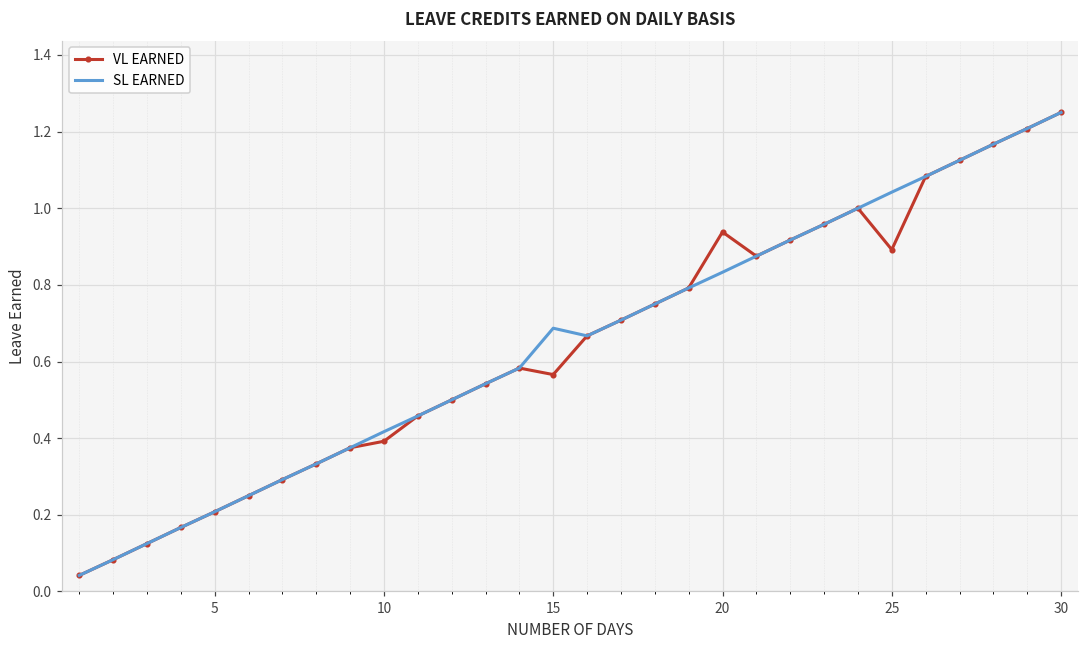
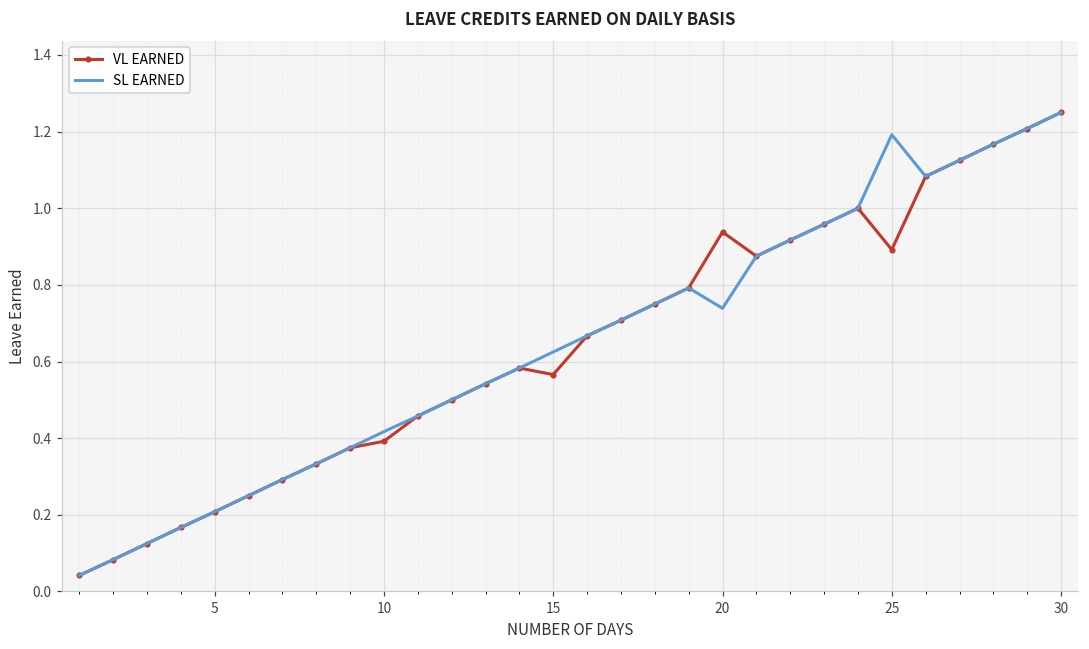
SL EARNED, 15: 0.69 -> 0.63
SL EARNED, 20: 0.83 -> 0.74
SL EARNED, 25: 1.04 -> 1.19
